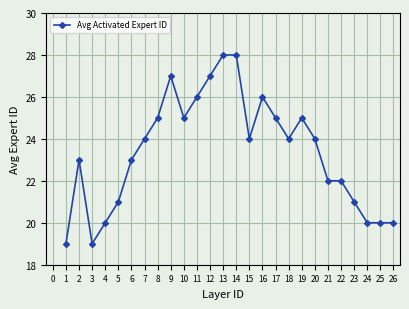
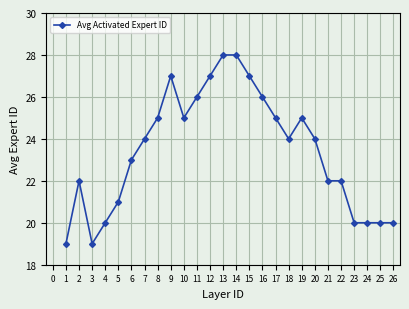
2: 23 -> 22
15: 24 -> 27
23: 21 -> 20
